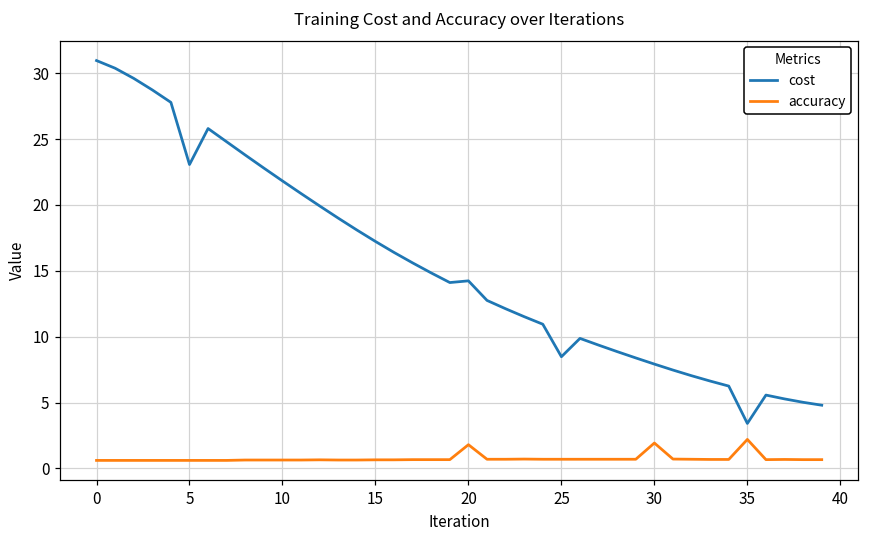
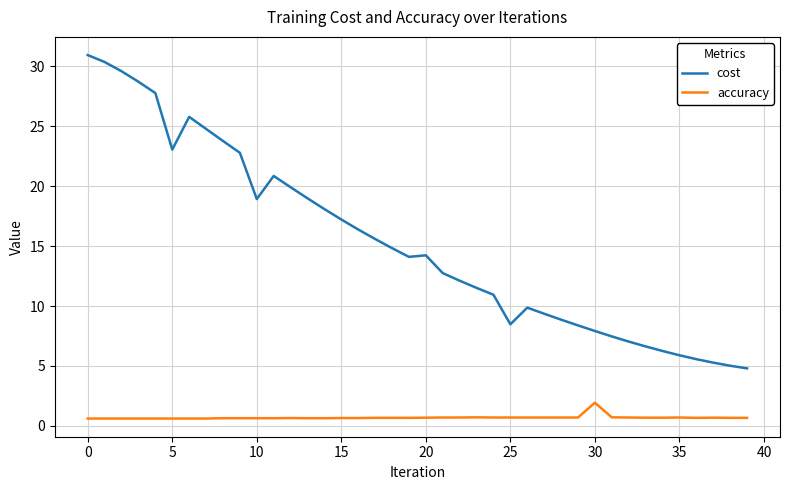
cost, 10: 21.8 -> 18.9
accuracy, 20: 1.8 -> 0.7
cost, 35: 3.4 -> 5.9
accuracy, 35: 2.2 -> 0.7
